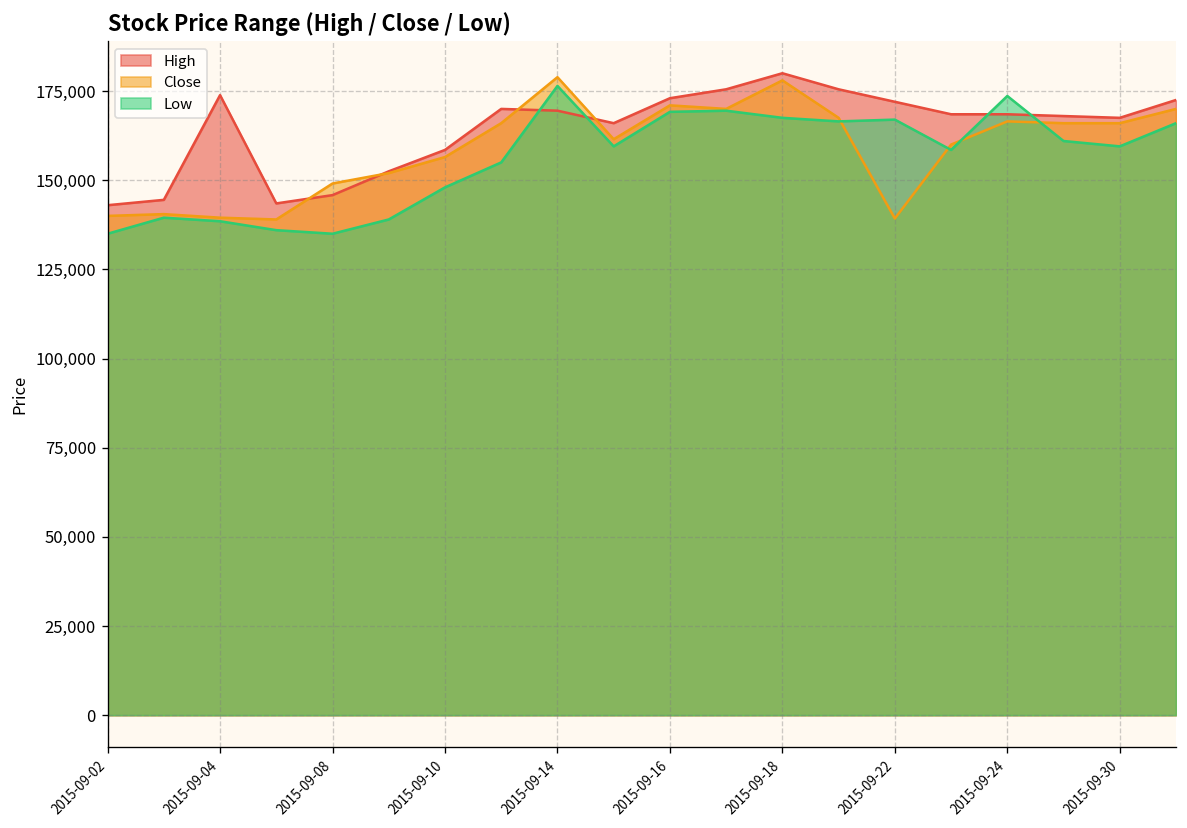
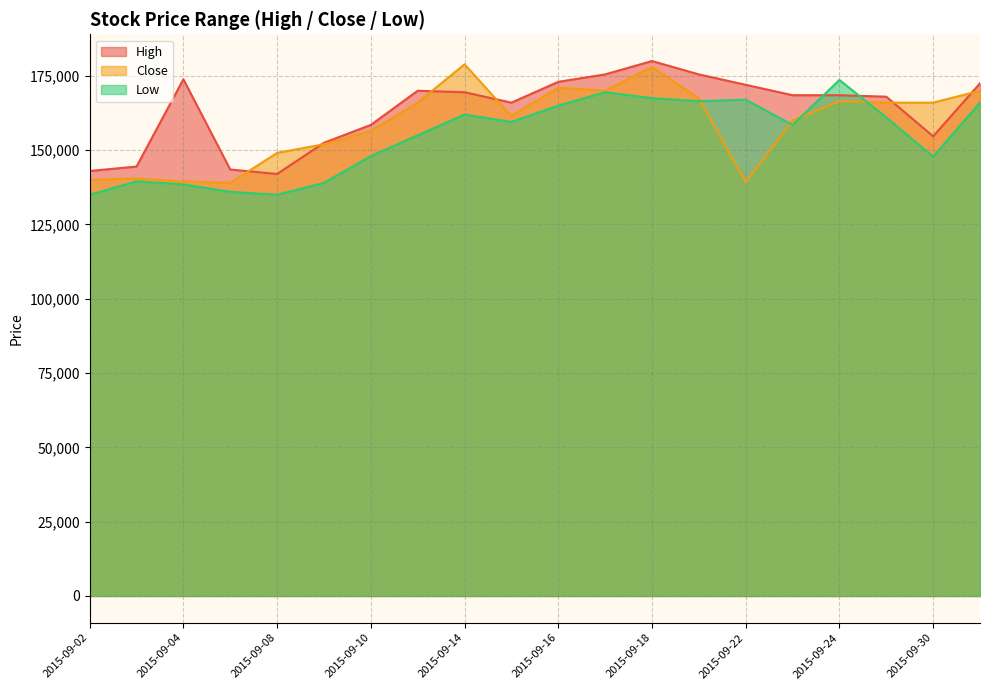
High, 2015-09-08: 146,000 -> 142,000
Low, 2015-09-14: 176,000 -> 162,000
Low, 2015-09-16: 169,000 -> 165,000
High, 2015-09-30: 168,000 -> 155,000
Low, 2015-09-30: 160,000 -> 148,000
